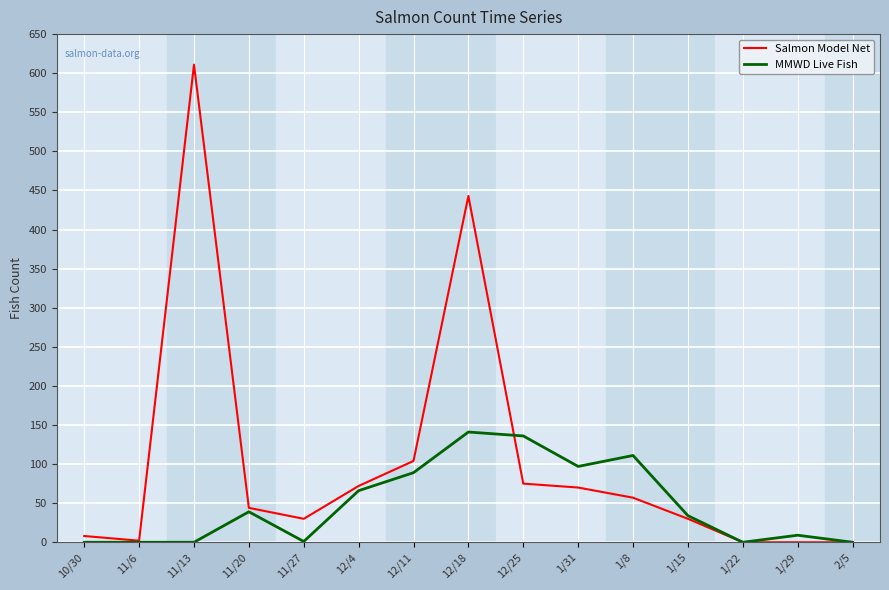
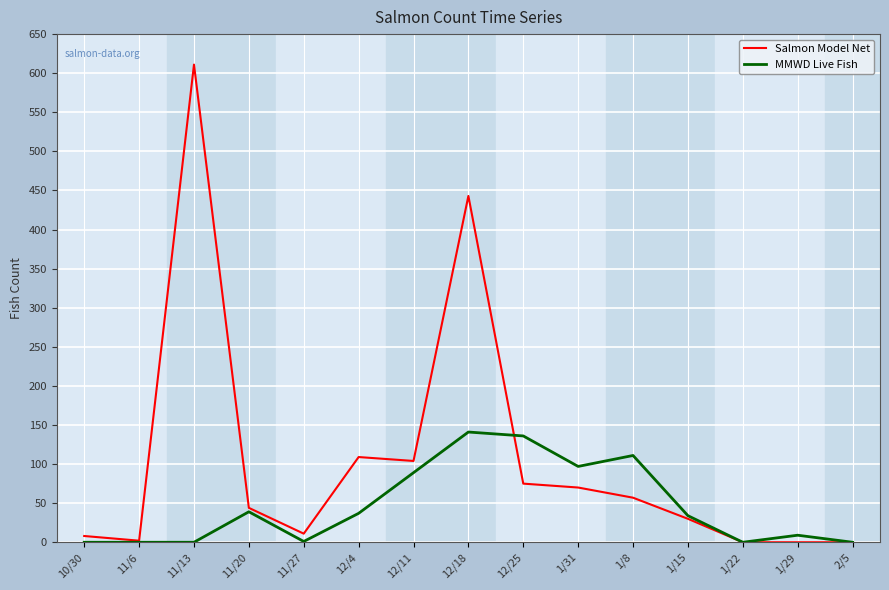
Salmon Model Net, 11/27: 30 -> 10
Salmon Model Net, 12/4: 70 -> 110
MMWD Live Fish, 12/4: 70 -> 40
